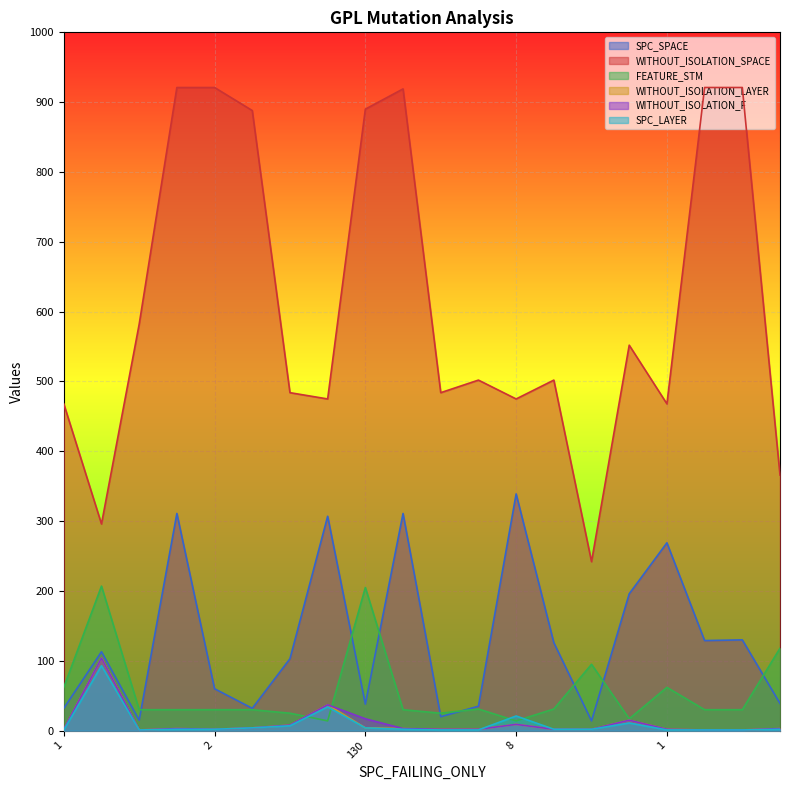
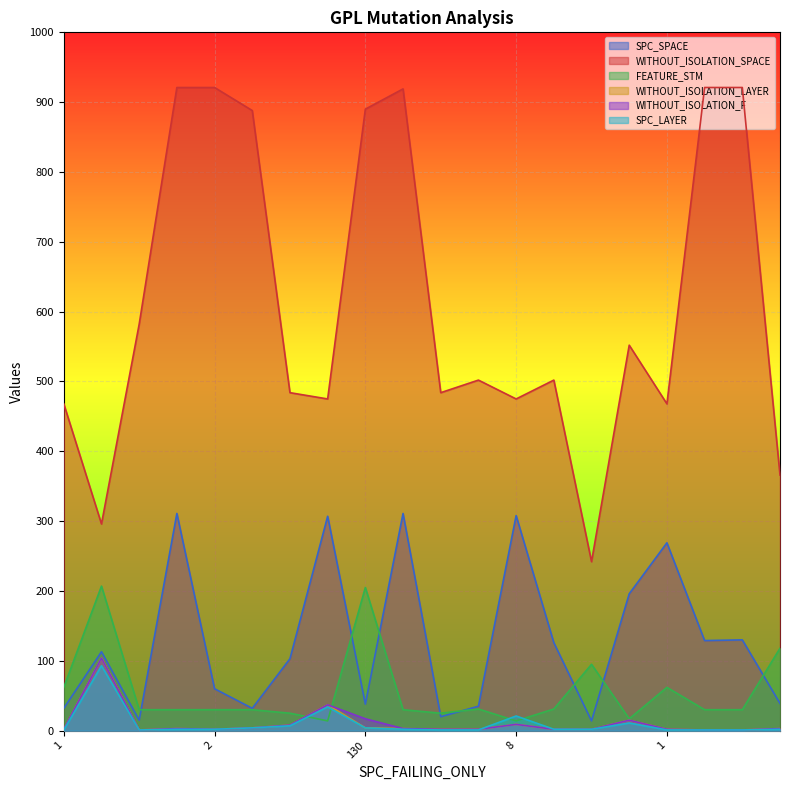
SPC_SPACE, 8: 340 -> 310
